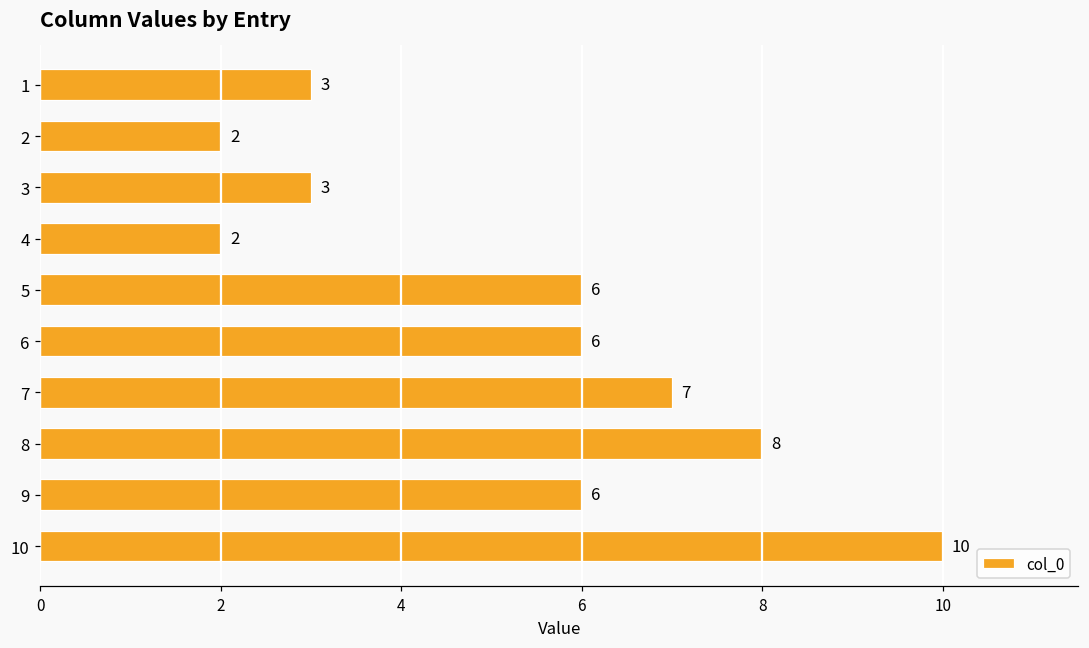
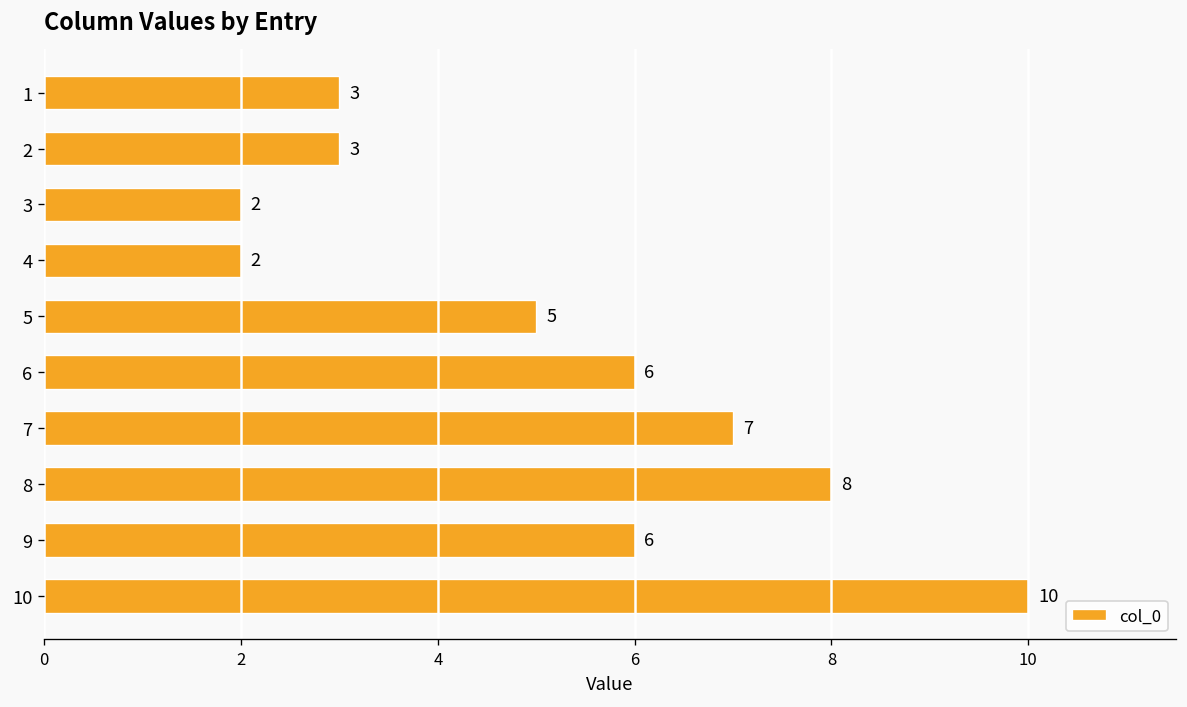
2: 2 -> 3
3: 3 -> 2
5: 6 -> 5
